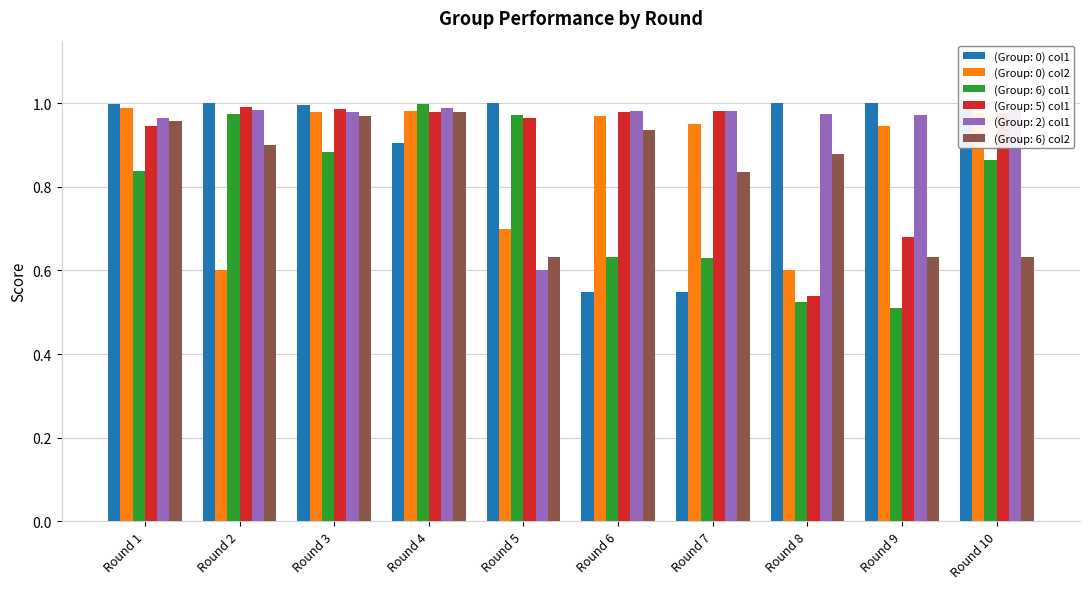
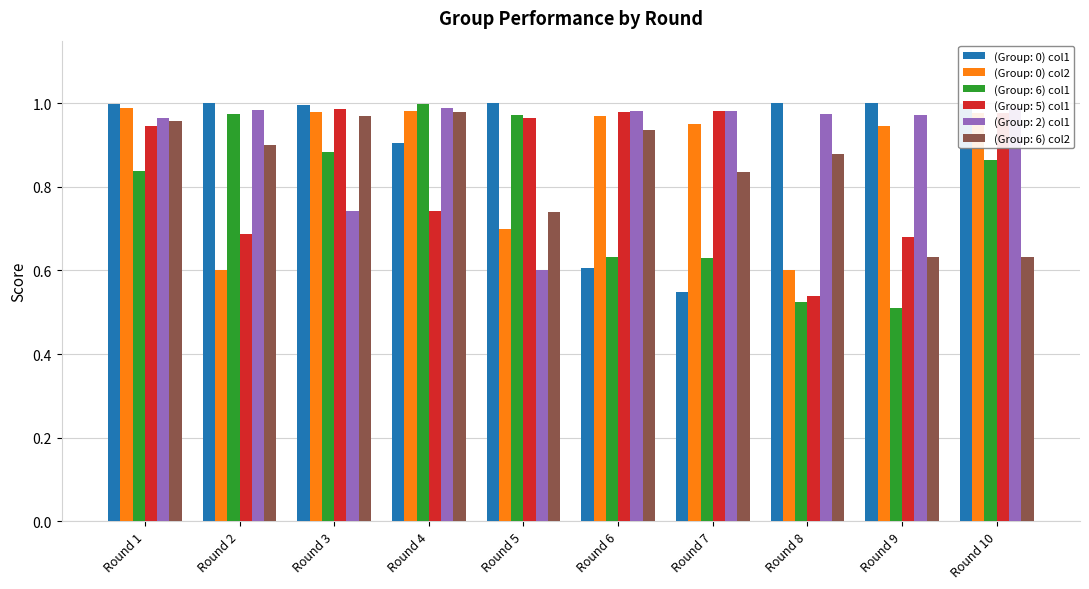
(Group: 5) col1, Round 2: 0.99 -> 0.69
(Group: 2) col1, Round 3: 0.98 -> 0.74
(Group: 5) col1, Round 4: 0.98 -> 0.74
(Group: 6) col2, Round 5: 0.63 -> 0.74
(Group: 0) col1, Round 6: 0.55 -> 0.61
